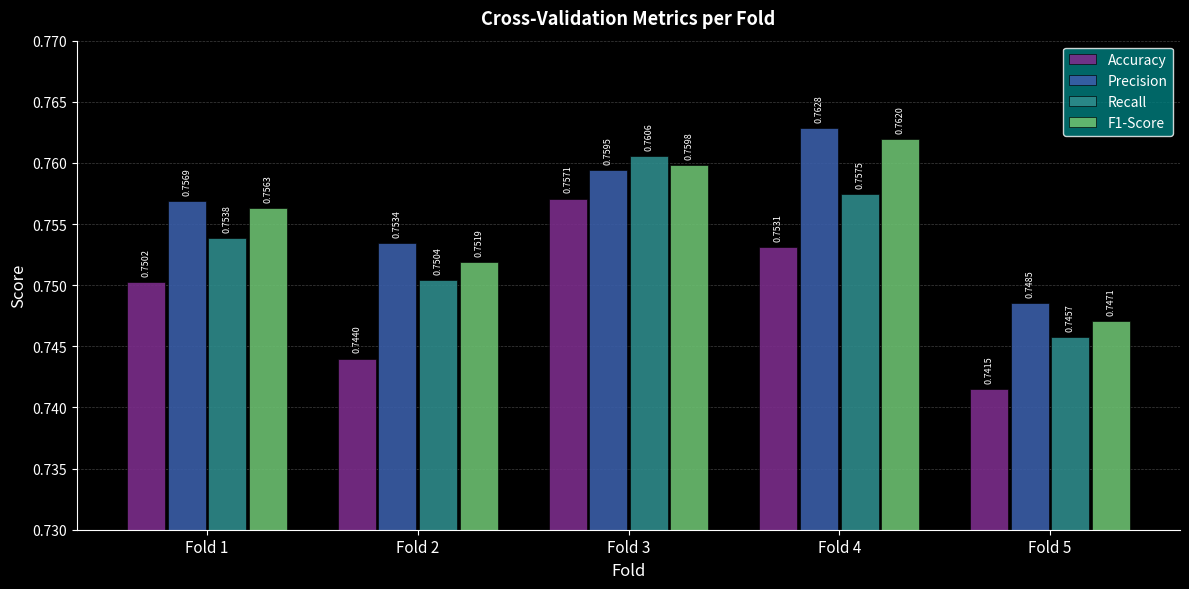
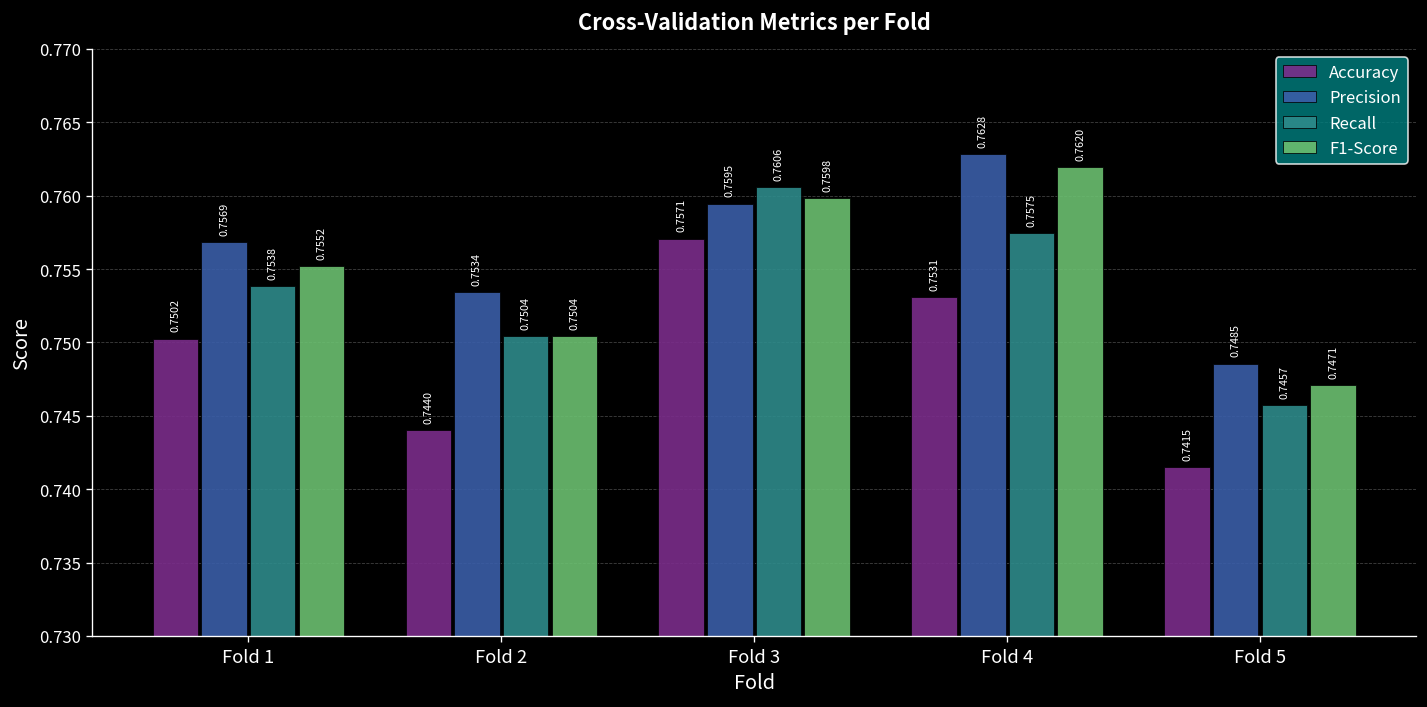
F1-Score, Fold 1: 0.7563 -> 0.7552
F1-Score, Fold 2: 0.7519 -> 0.7504
